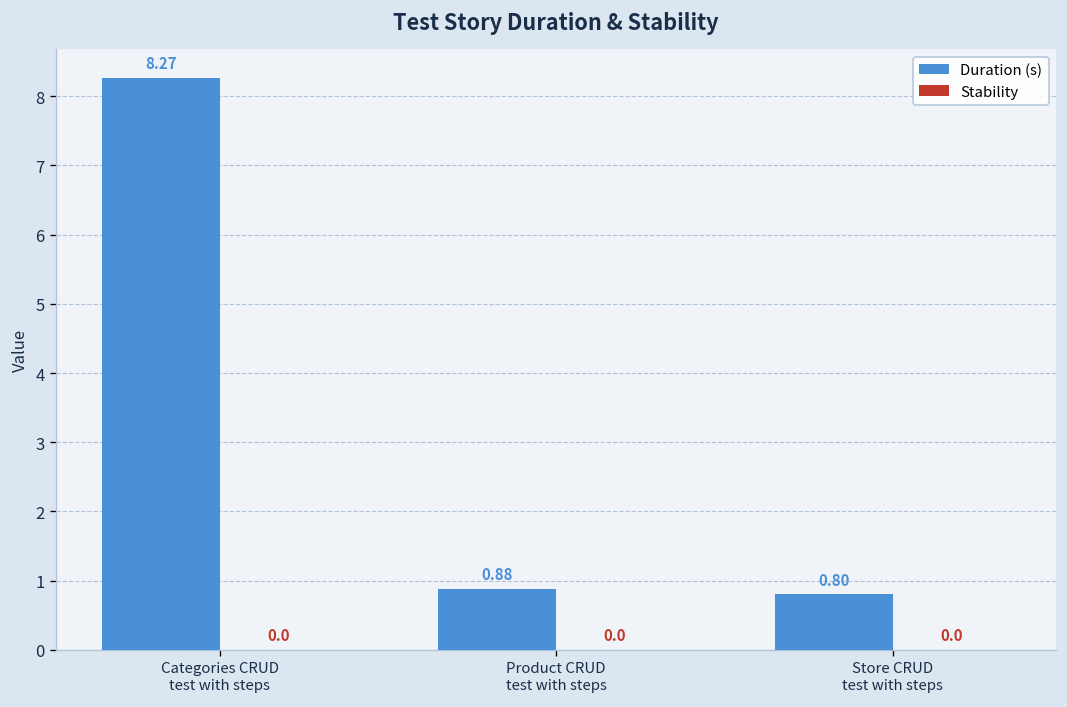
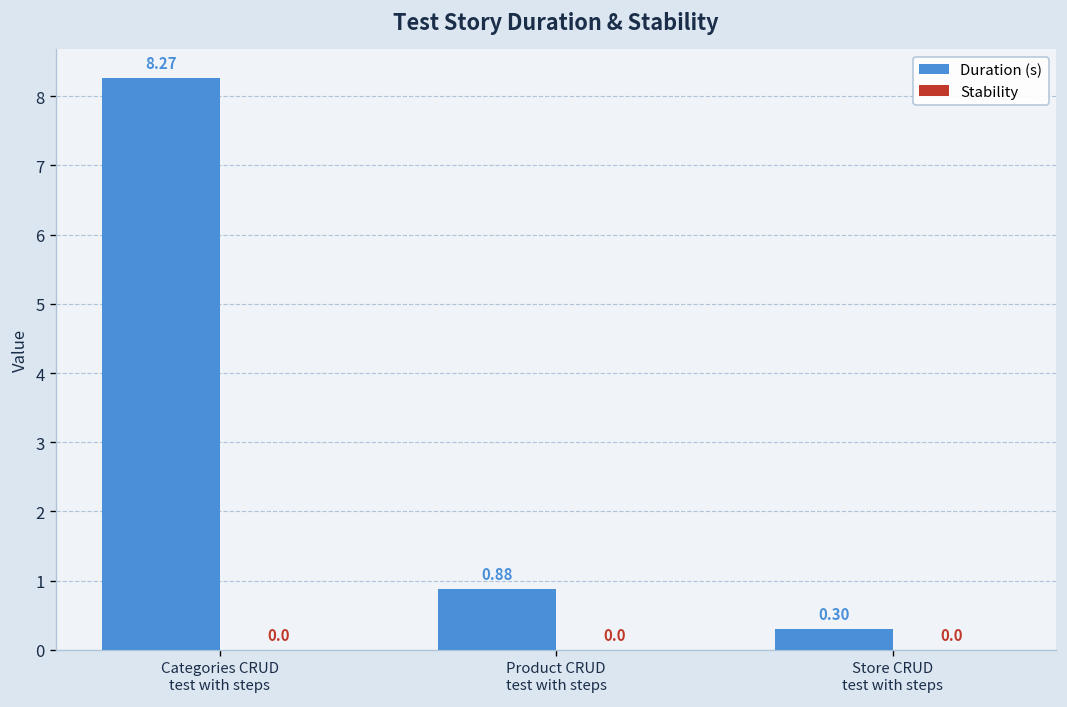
Duration (s), Store CRUD test with steps: 0.80 -> 0.30
